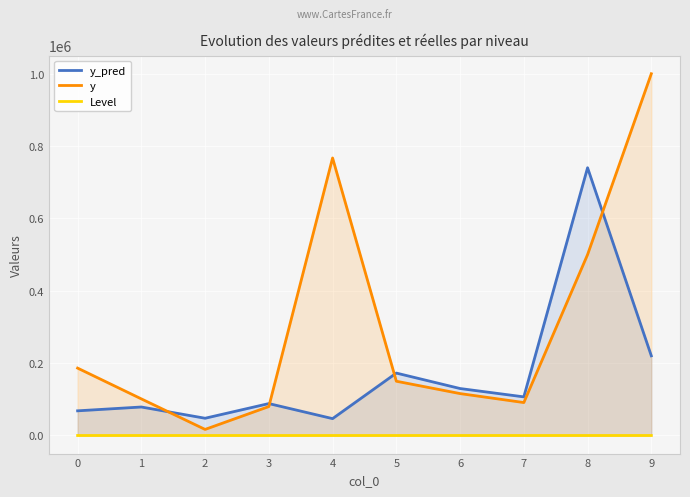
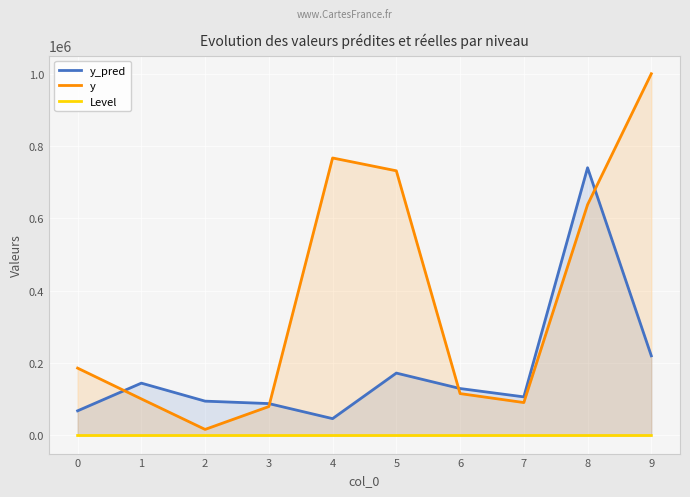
y_pred, 1: 80000 -> 140000
y_pred, 2: 50000 -> 90000
y, 5: 150000 -> 730000
y, 8: 500000 -> 640000
